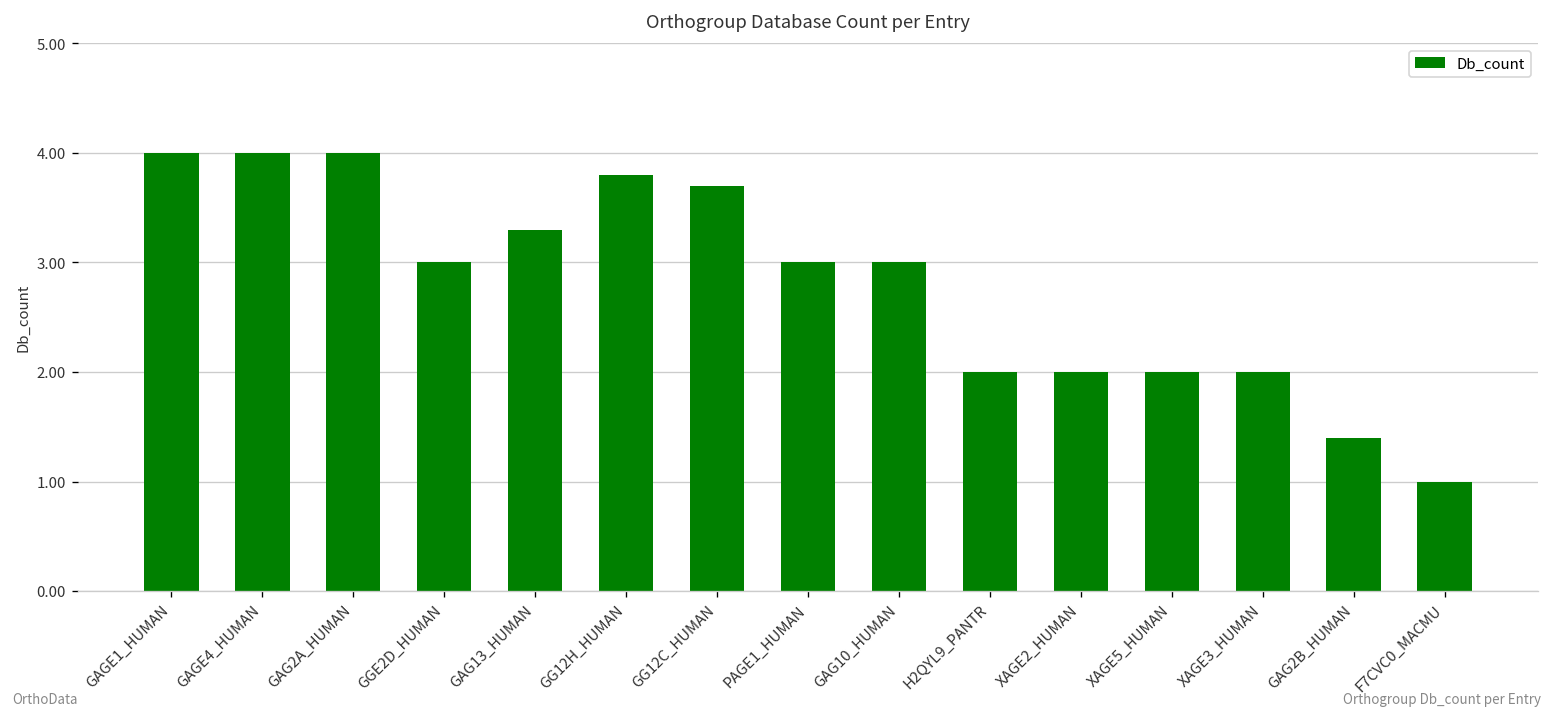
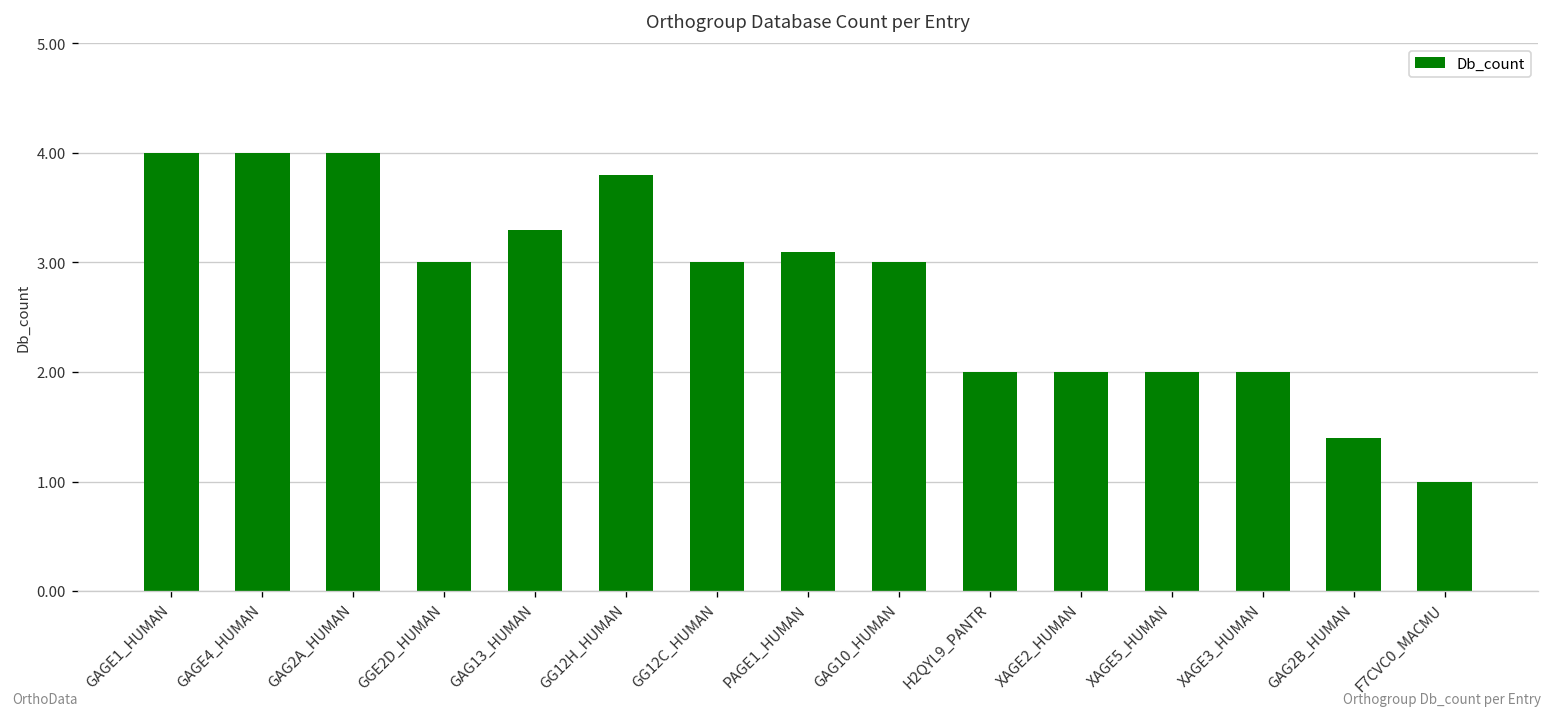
GG12C_HUMAN: 3.7 -> 3.0
PAGE1_HUMAN: 3.0 -> 3.1
